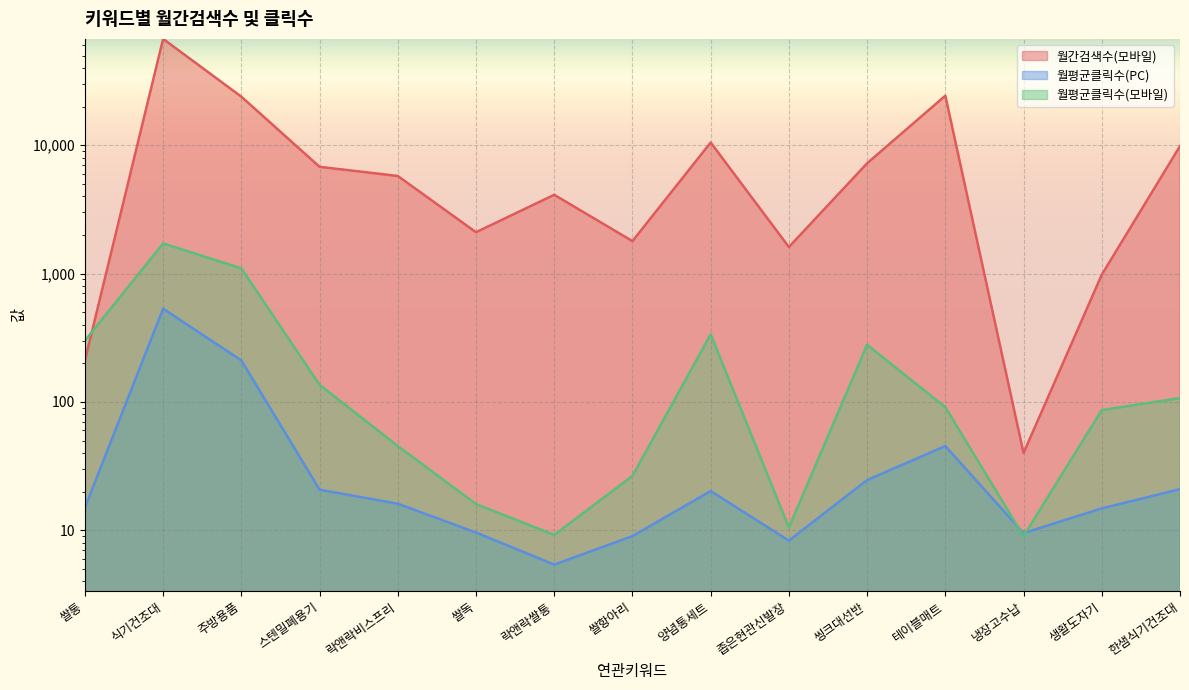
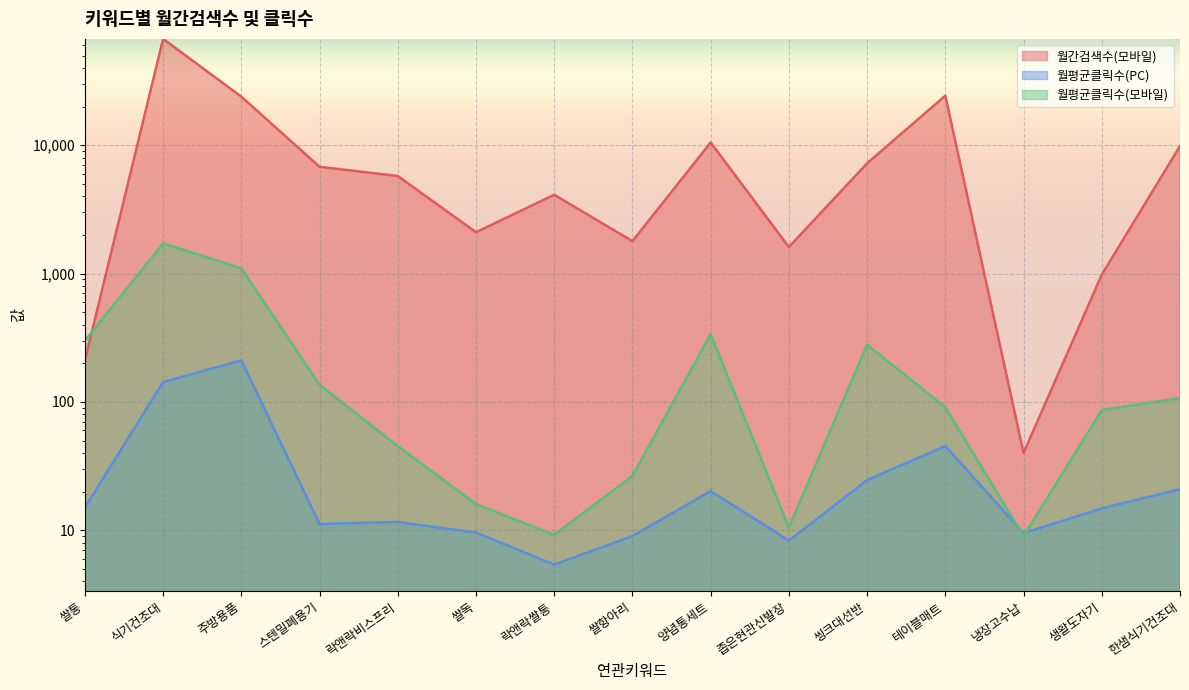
월평균클릭수(PC), 식기건조대: 530 -> 140
월평균클릭수(PC), 스텐밀폐용기: 21 -> 11
월평균클릭수(PC), 락앤락비스프리: 16 -> 12
